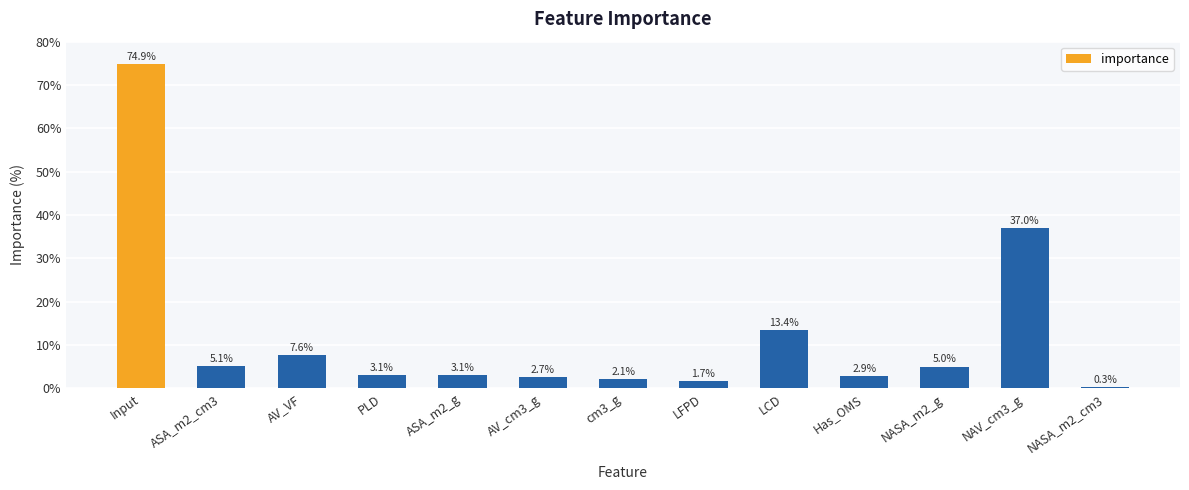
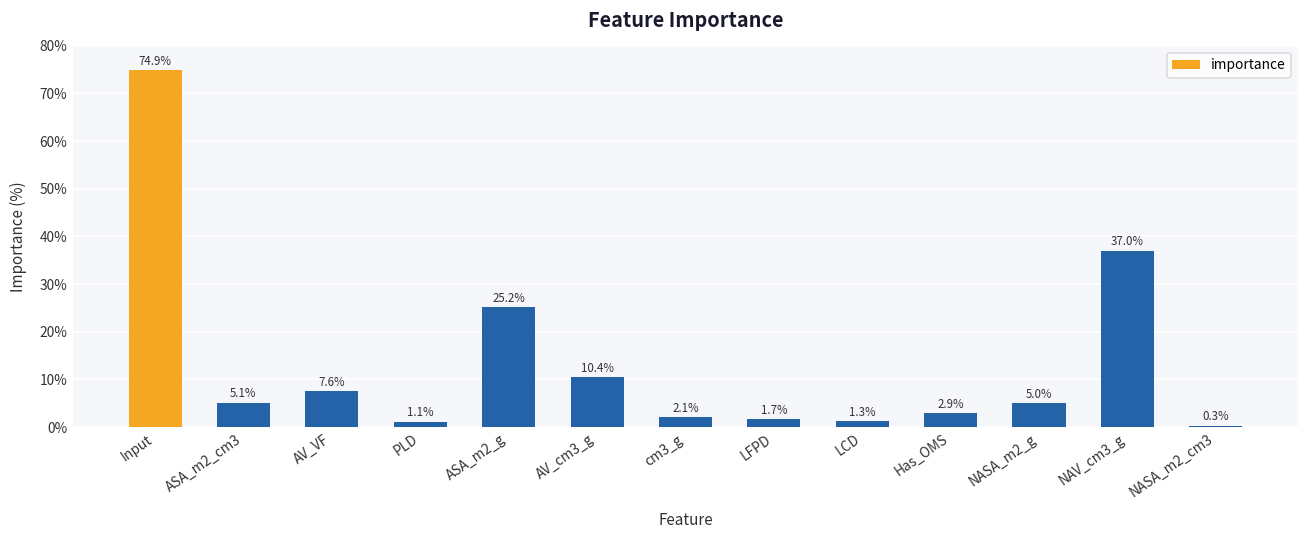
PLD: 3.1% -> 1.1%
ASA_m2_g: 3.1% -> 25.2%
AV_cm3_g: 2.7% -> 10.4%
LCD: 13.4% -> 1.3%
